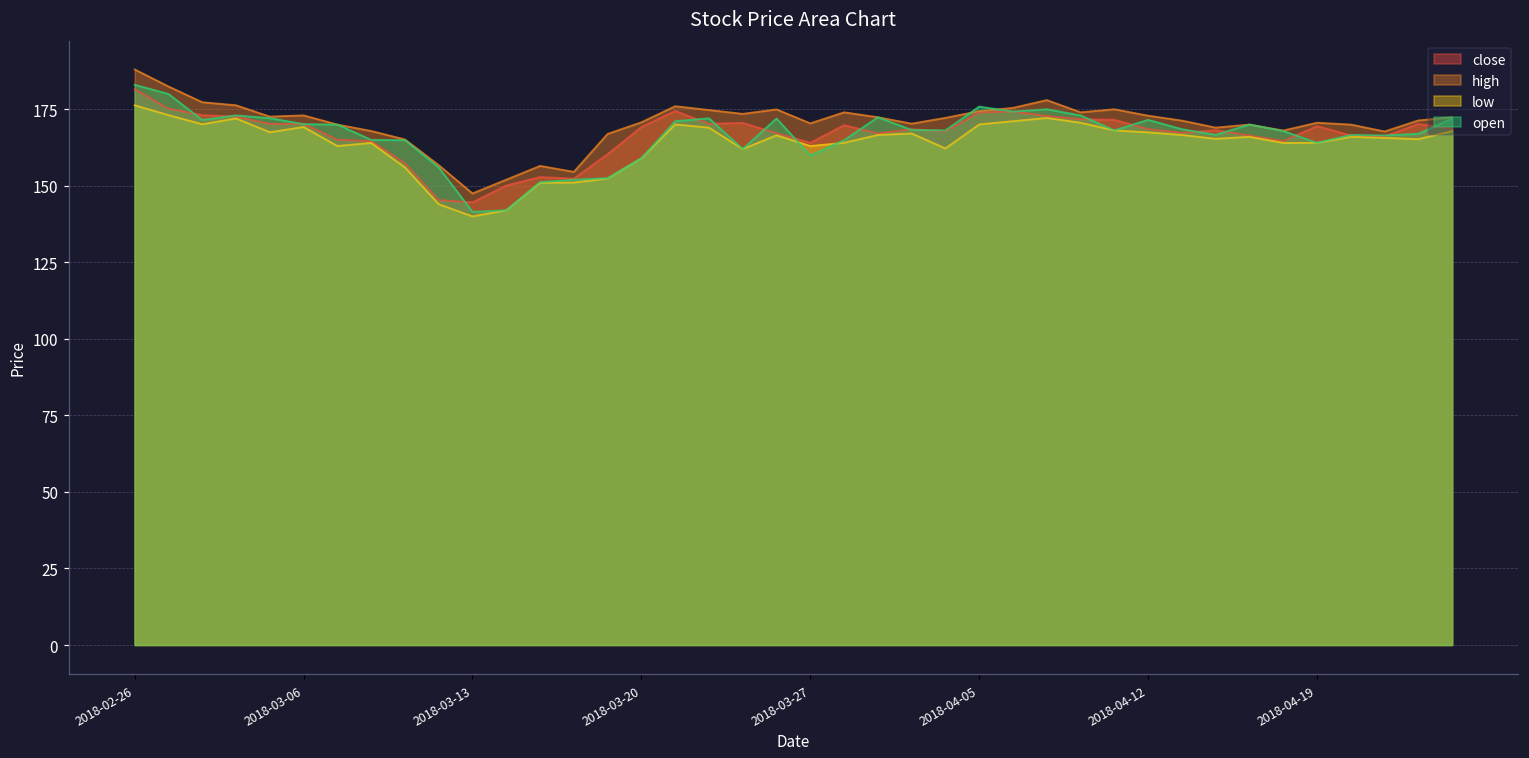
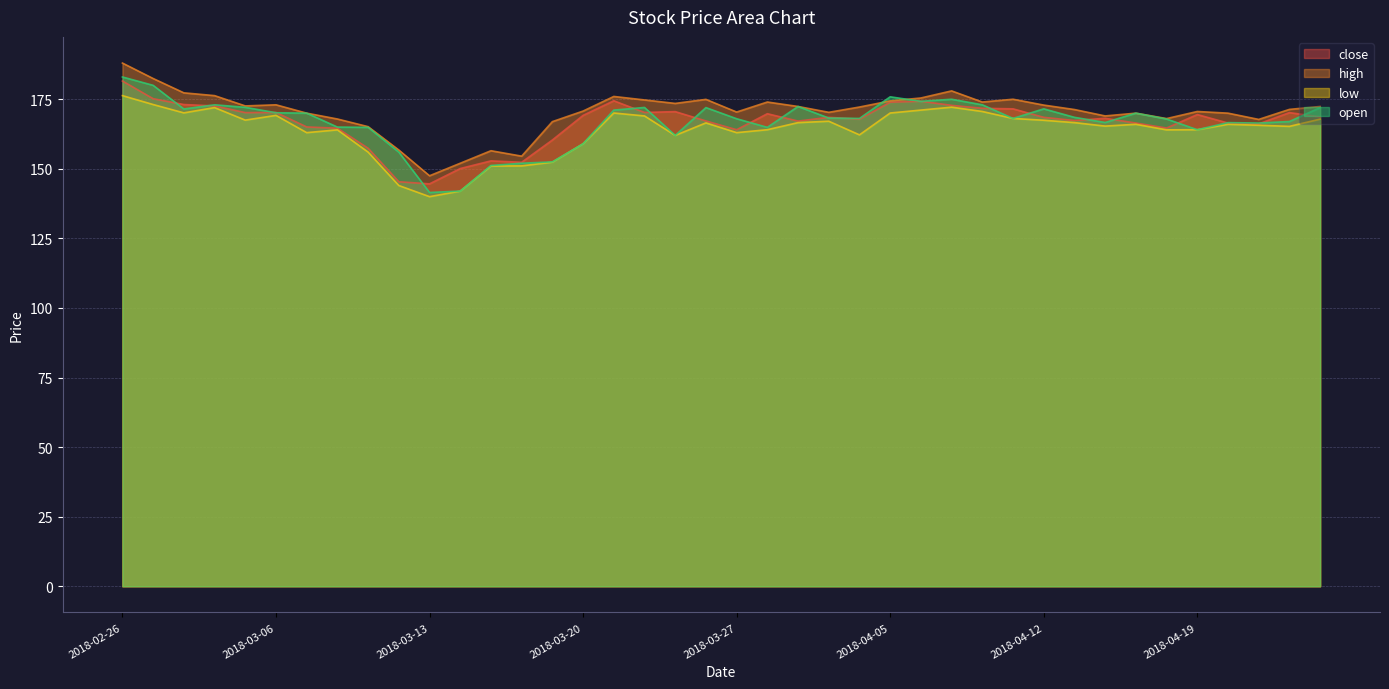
open, 2018-03-27: 160 -> 168
